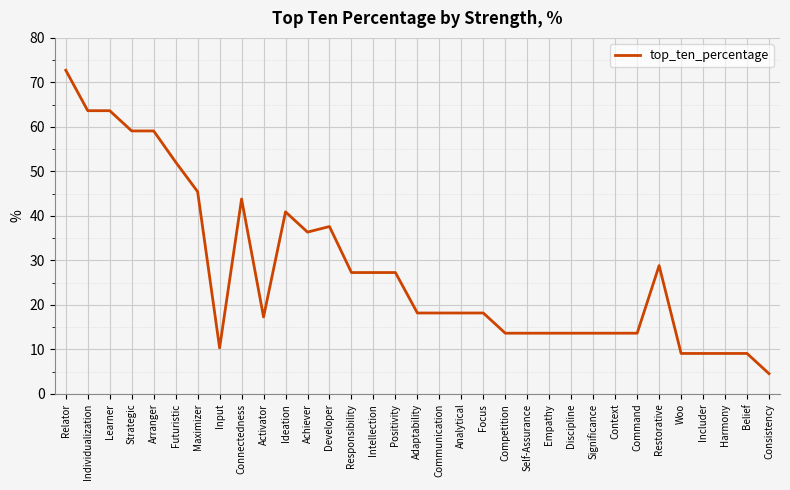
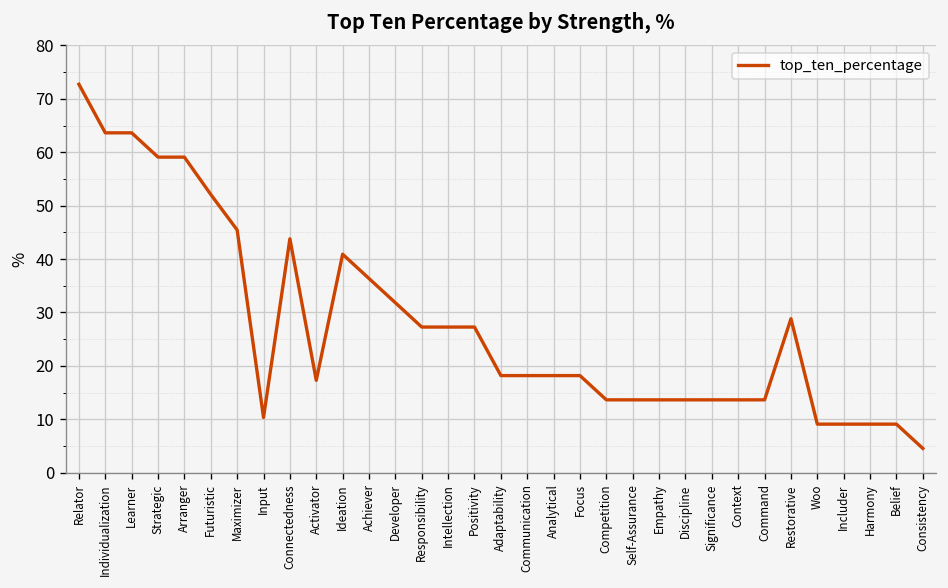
Developer: 38 -> 32
